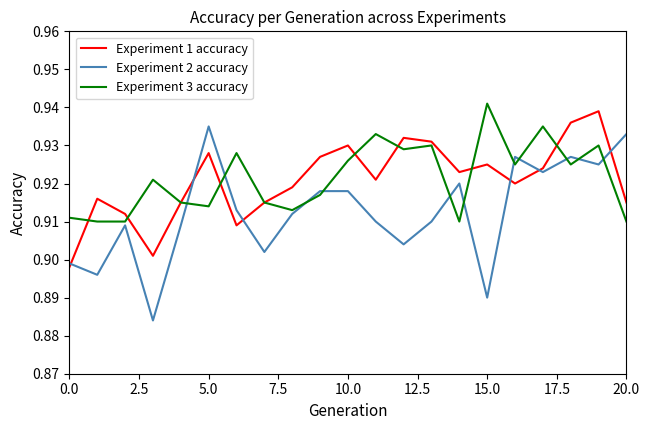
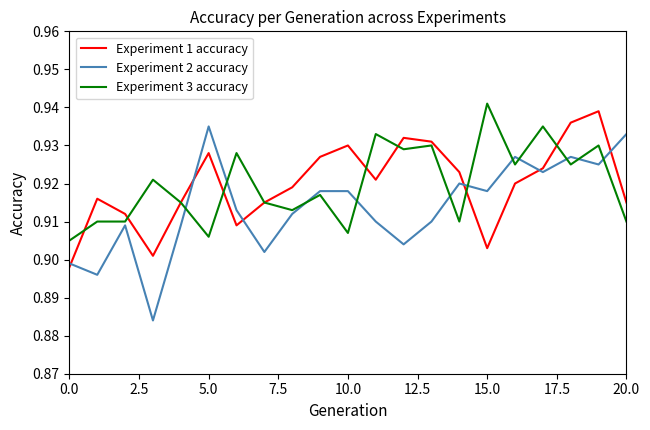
Experiment 3 accuracy, 0.0: 0.911 -> 0.905
Experiment 3 accuracy, 5.0: 0.914 -> 0.906
Experiment 3 accuracy, 10.0: 0.926 -> 0.907
Experiment 1 accuracy, 15.0: 0.925 -> 0.903
Experiment 2 accuracy, 15.0: 0.890 -> 0.918
